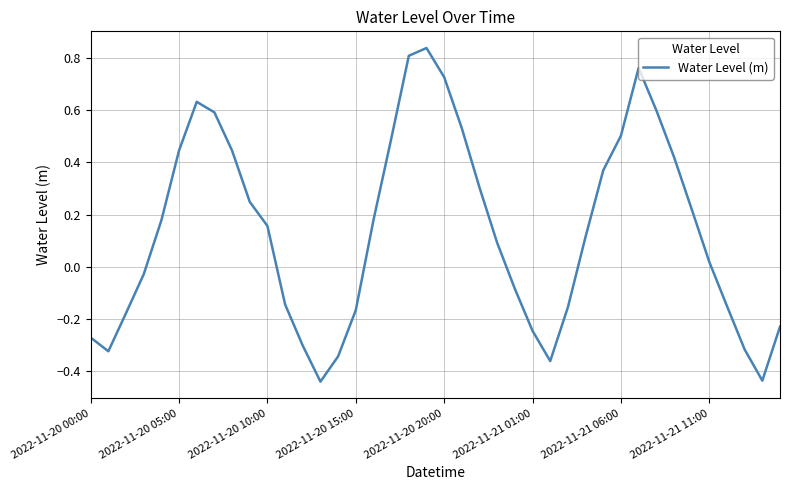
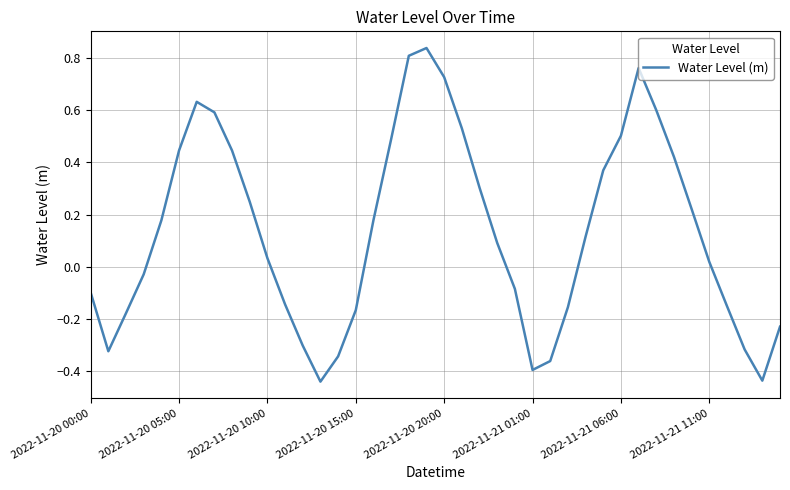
2022-11-20 00:00: -0.27 -> -0.10
2022-11-20 10:00: 0.16 -> 0.03
2022-11-21 01:00: -0.25 -> -0.39
